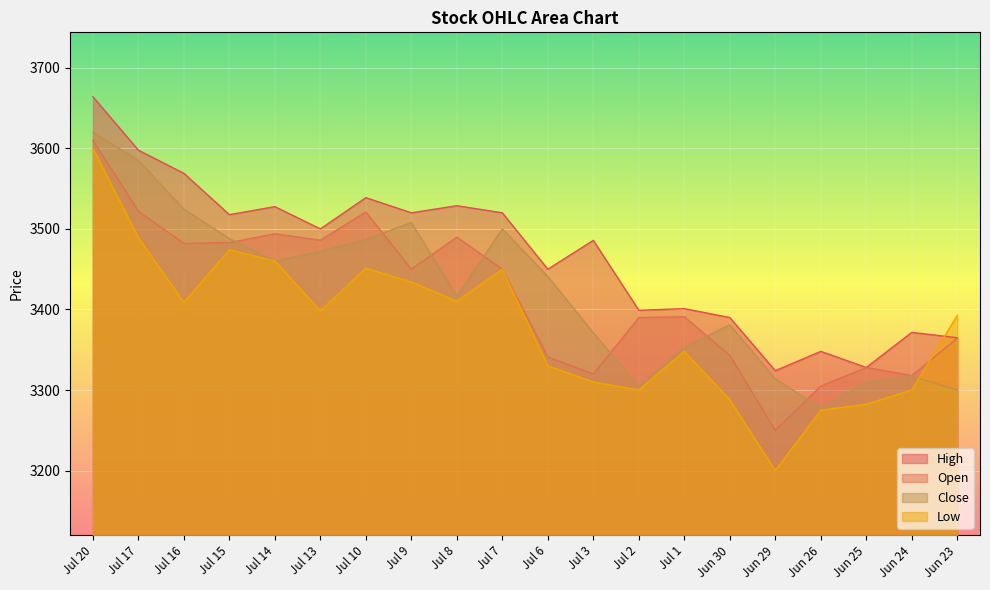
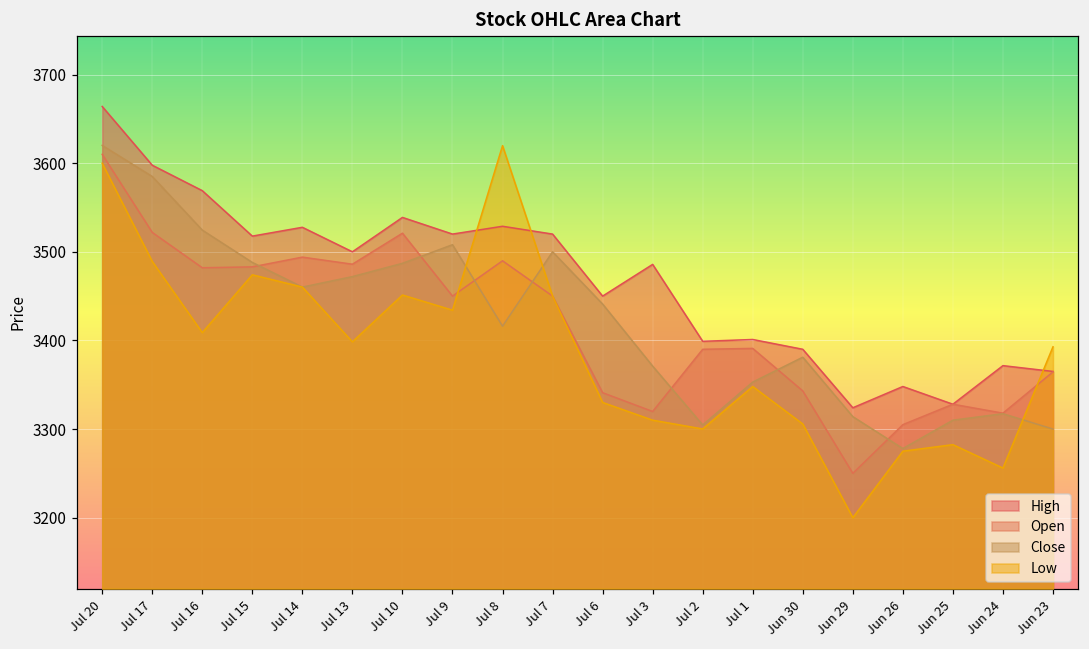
Low, Jul 8: 3410 -> 3620
Low, Jun 30: 3290 -> 3310
Low, Jun 24: 3300 -> 3260
